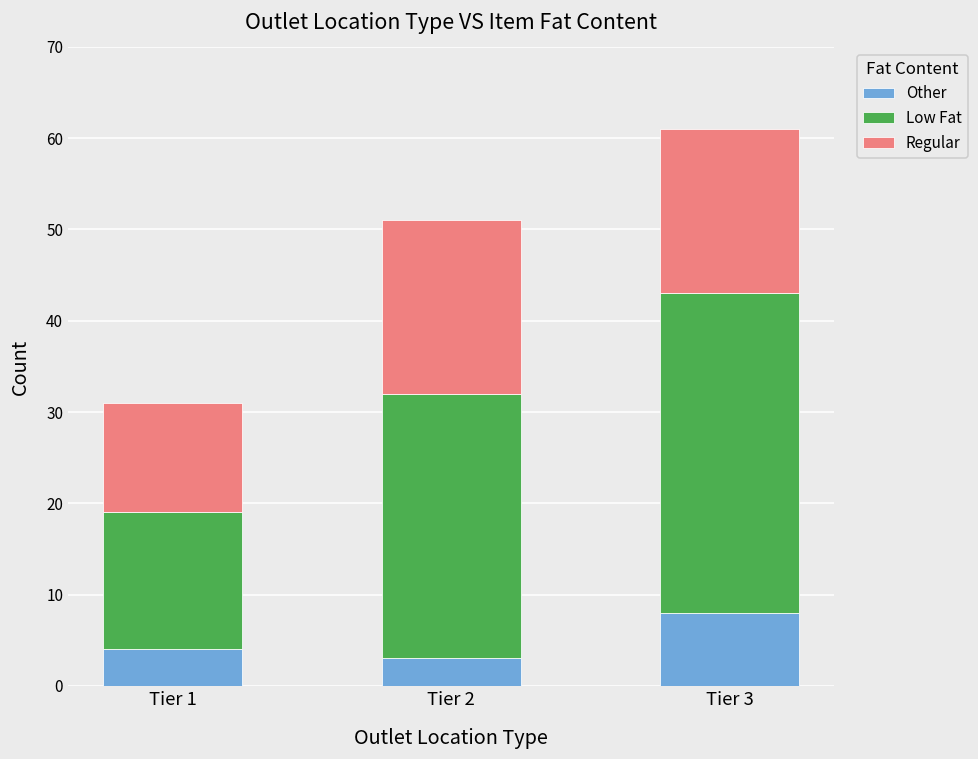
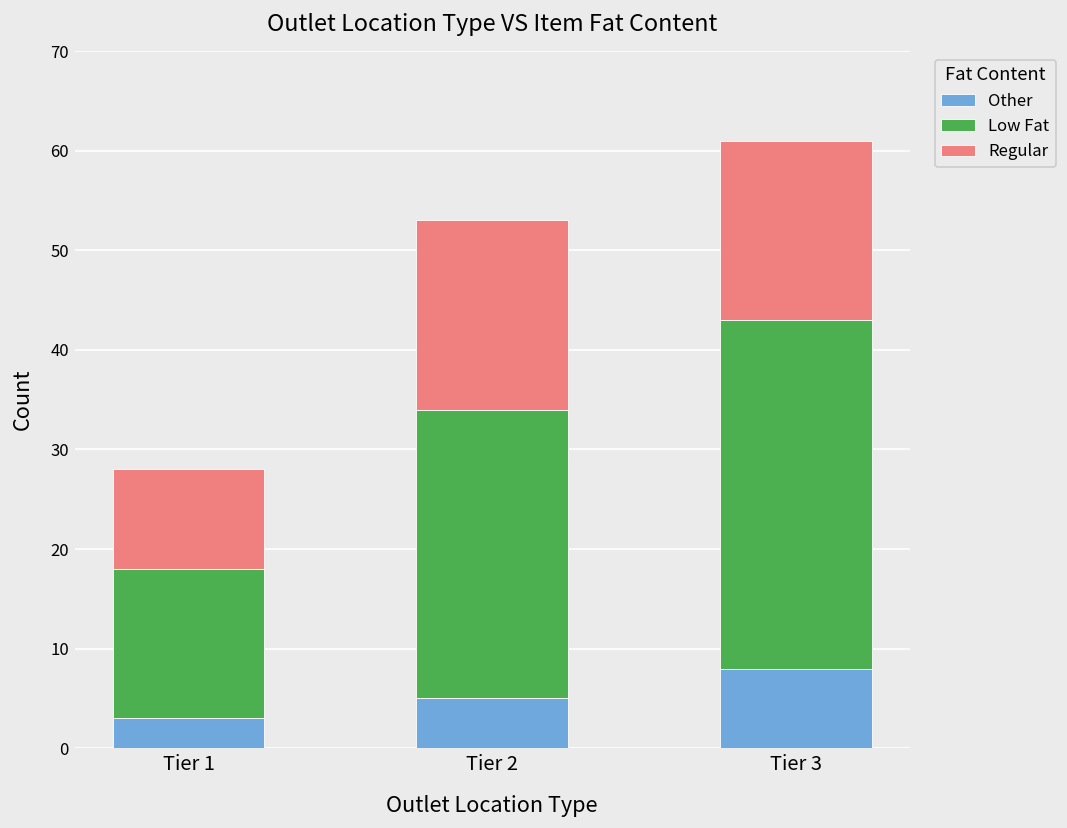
Other, Tier 1: 4 -> 3
Regular, Tier 1: 12 -> 10
Other, Tier 2: 3 -> 5
